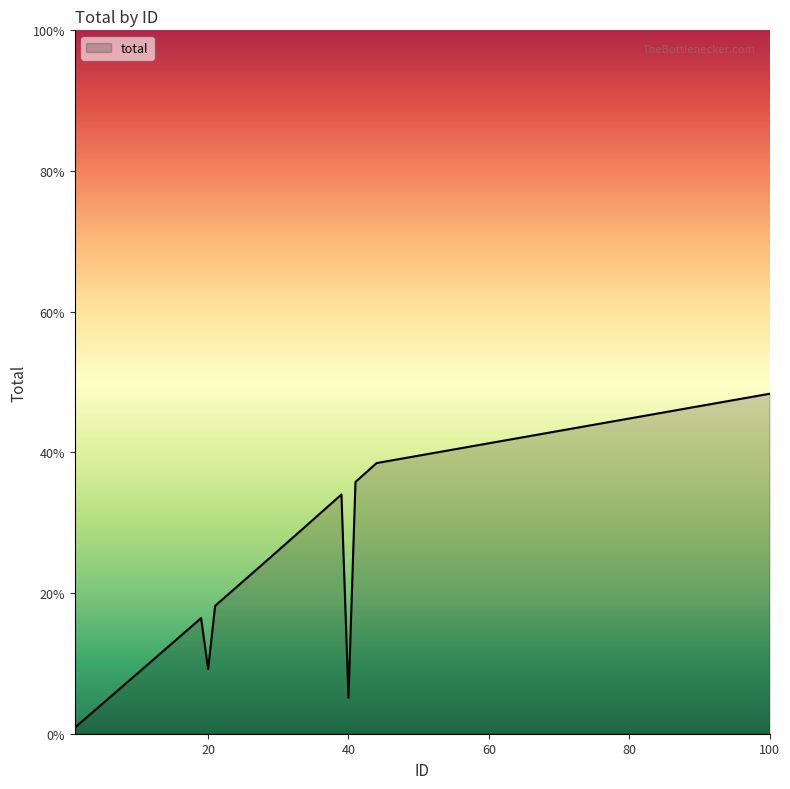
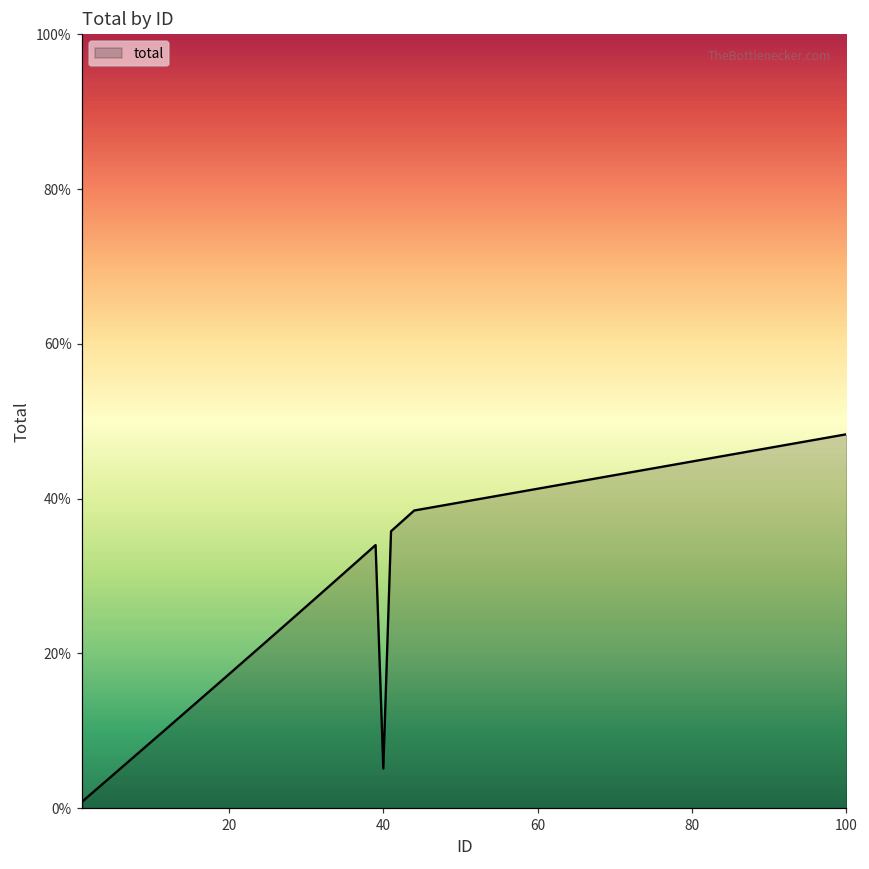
20: 9% -> 17%
